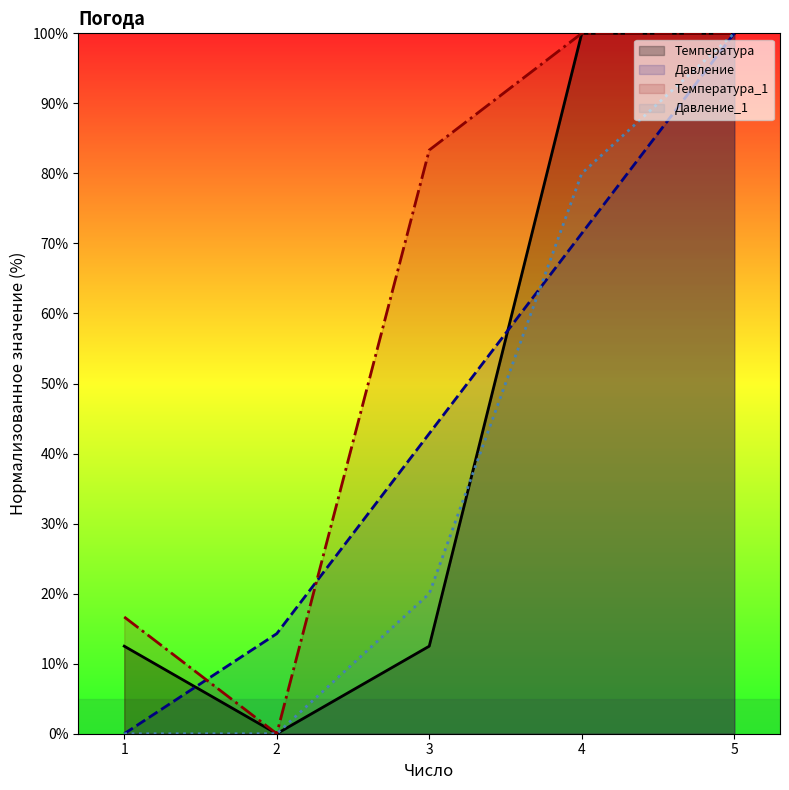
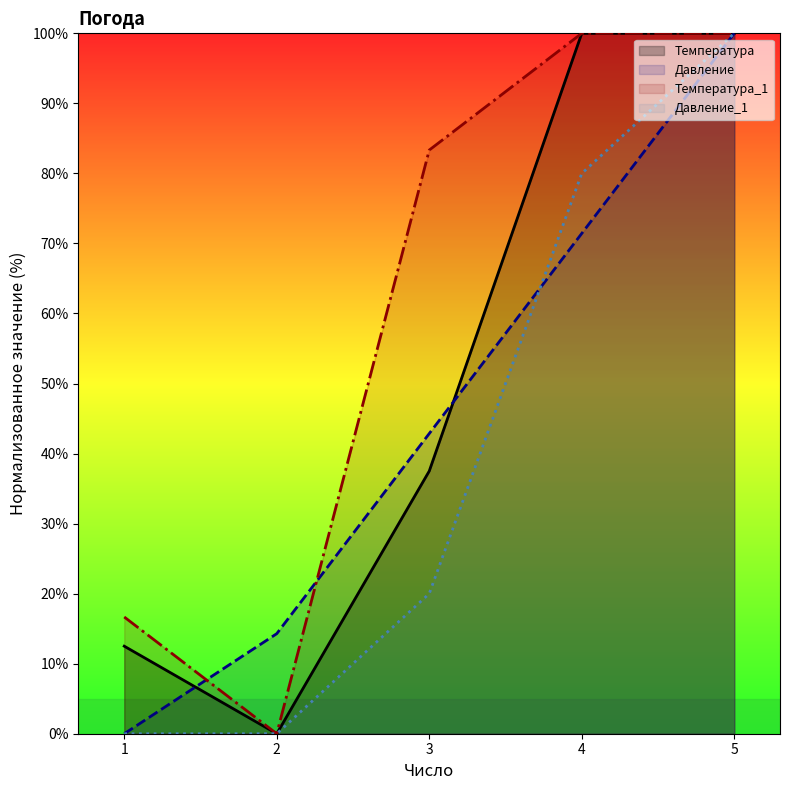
Температура, 3: 13% -> 38%
